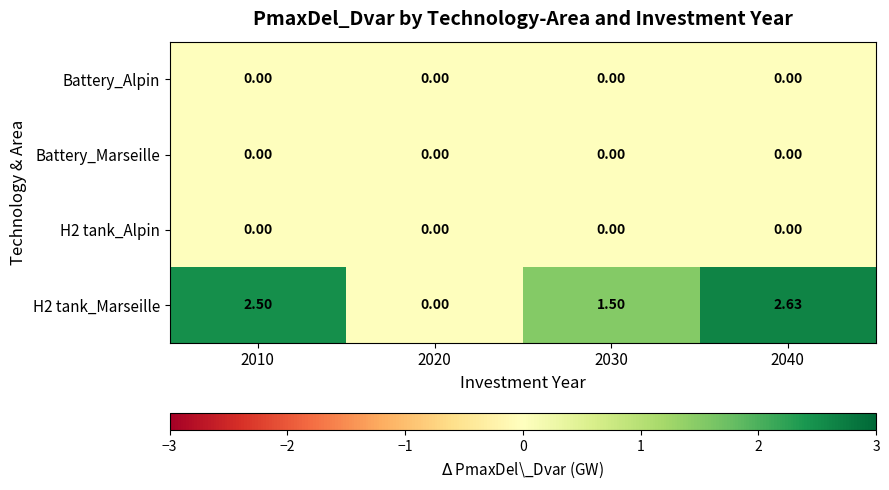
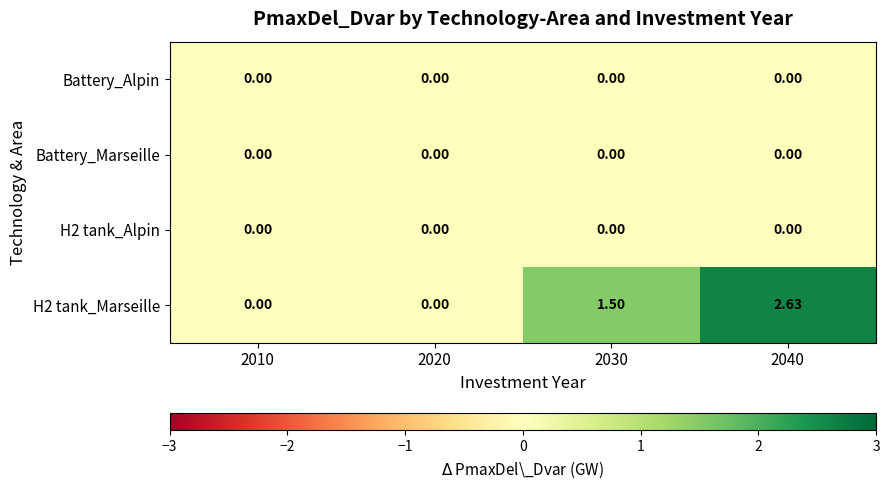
H2 tank_Marseille, 2010: 2.50 -> 0.00
